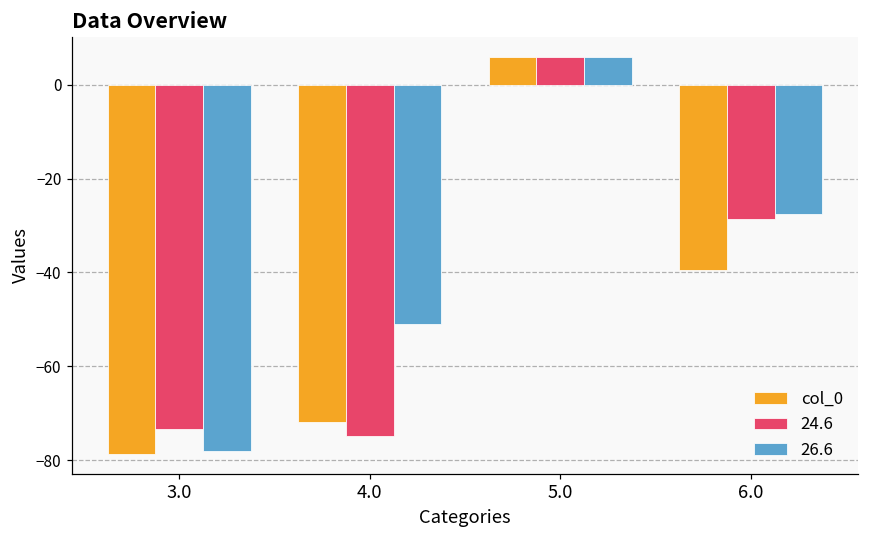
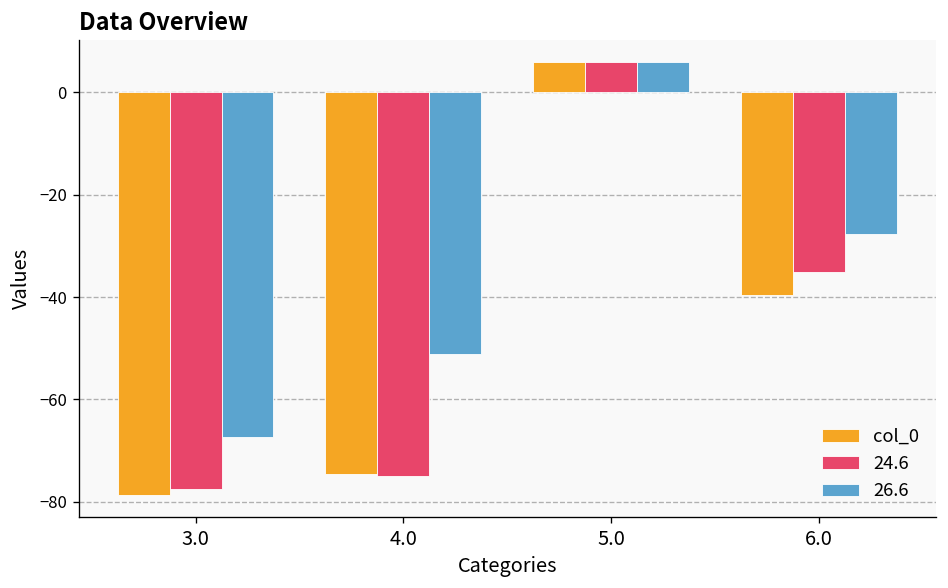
24.6, 3.0: -73 -> -77
26.6, 3.0: -78 -> -67
col_0, 4.0: -72 -> -75
24.6, 6.0: -29 -> -35
